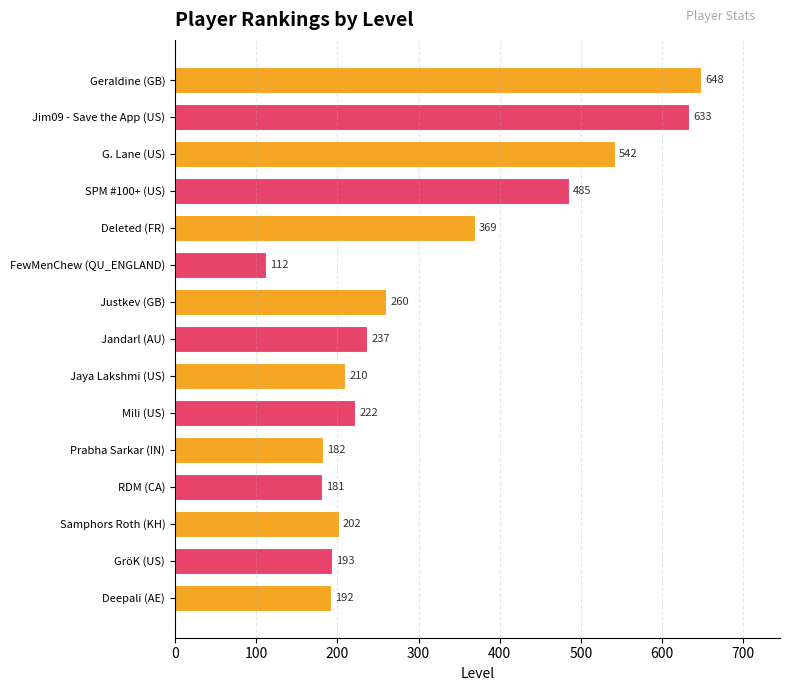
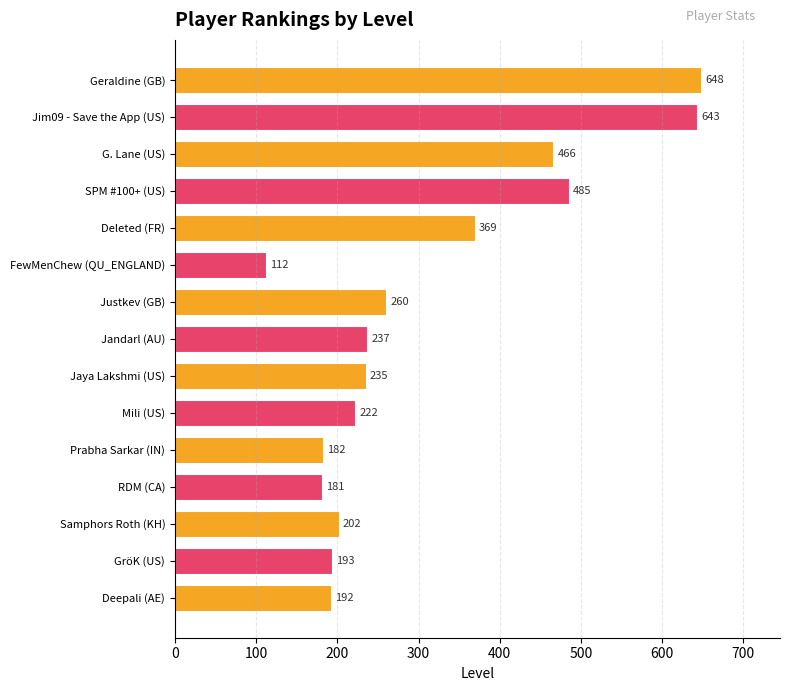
Jim09 - Save the App (US): 633 -> 643
G. Lane (US): 542 -> 466
Jaya Lakshmi (US): 210 -> 235
